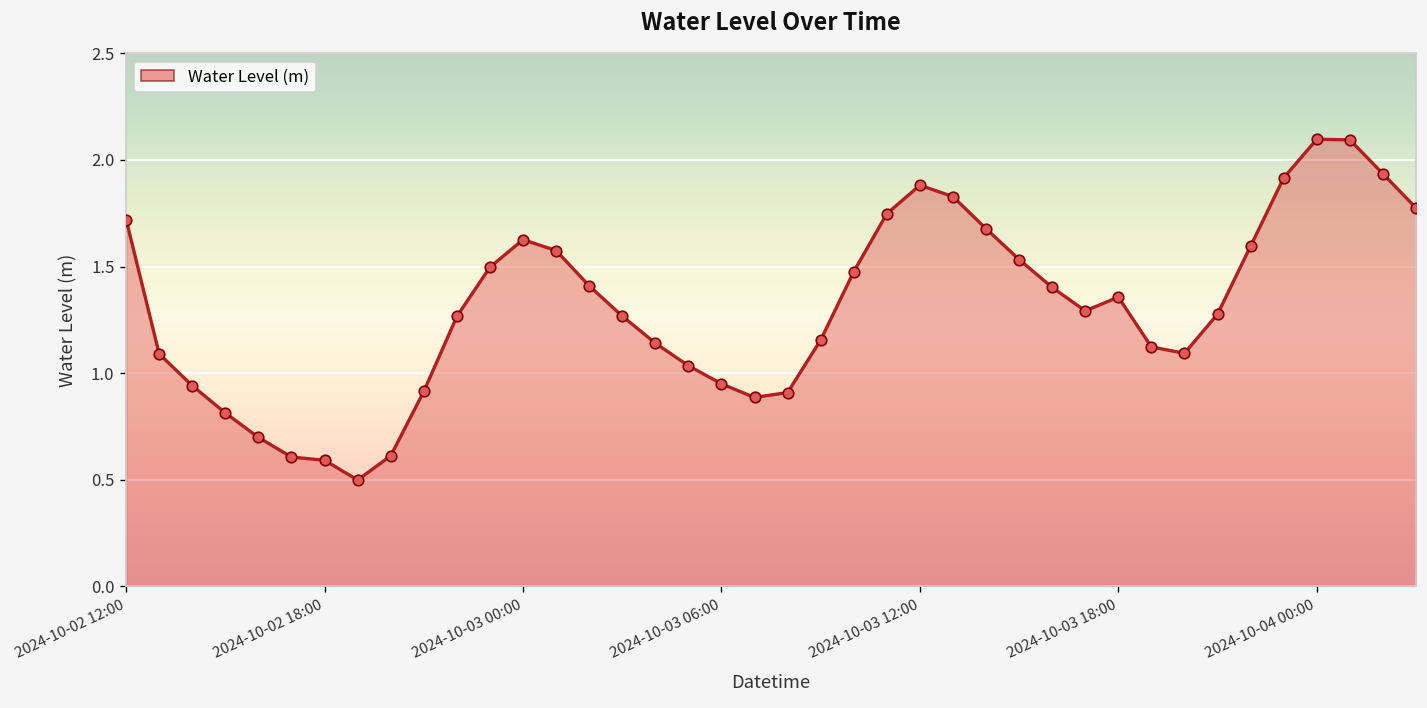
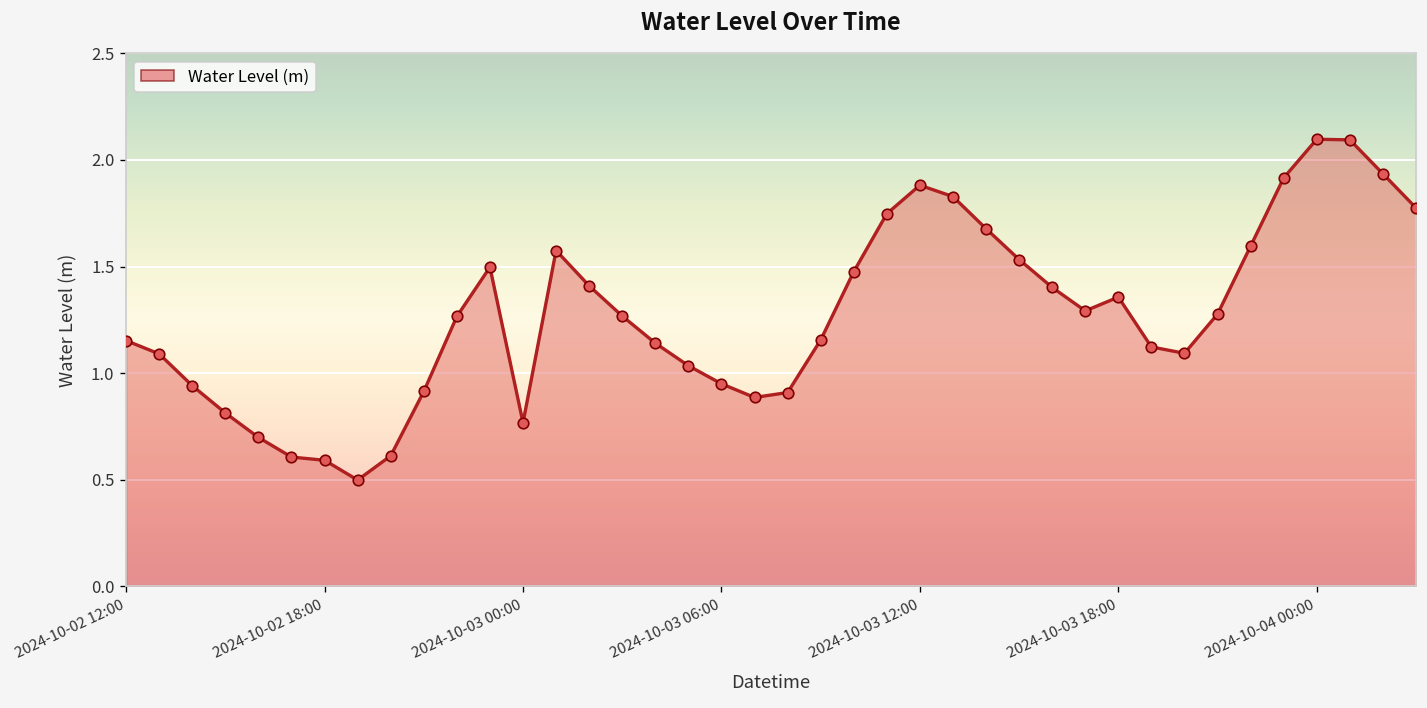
2024-10-02 12:00: 1.72 -> 1.15
2024-10-03 00:00: 1.63 -> 0.77
